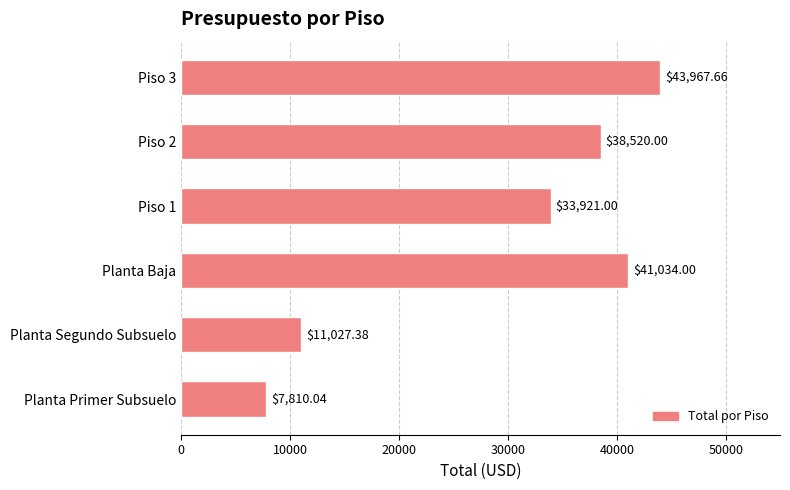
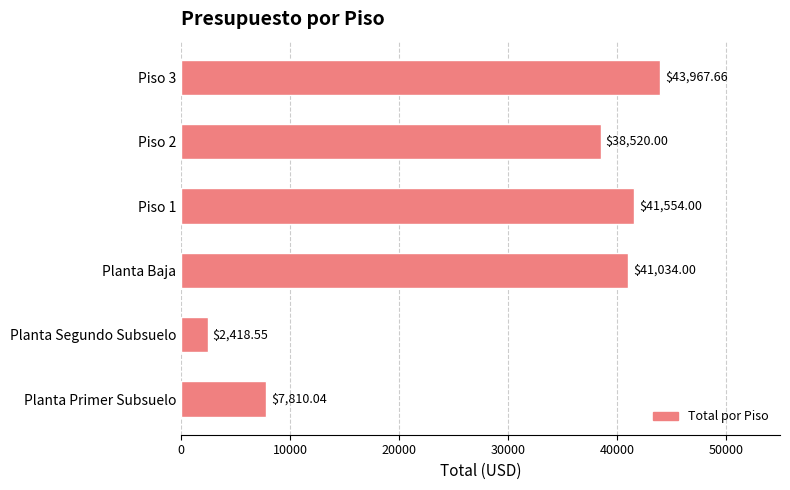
Piso 1: $33,921.00 -> $41,554.00
Planta Segundo Subsuelo: $11,027.38 -> $2,418.55
